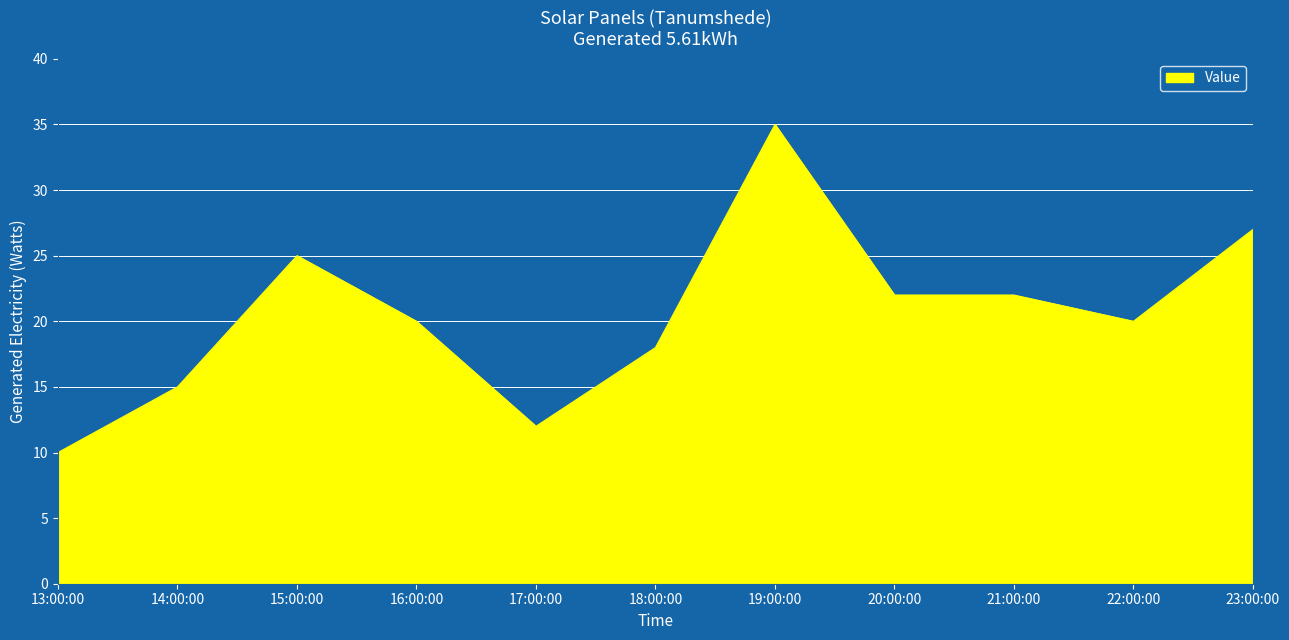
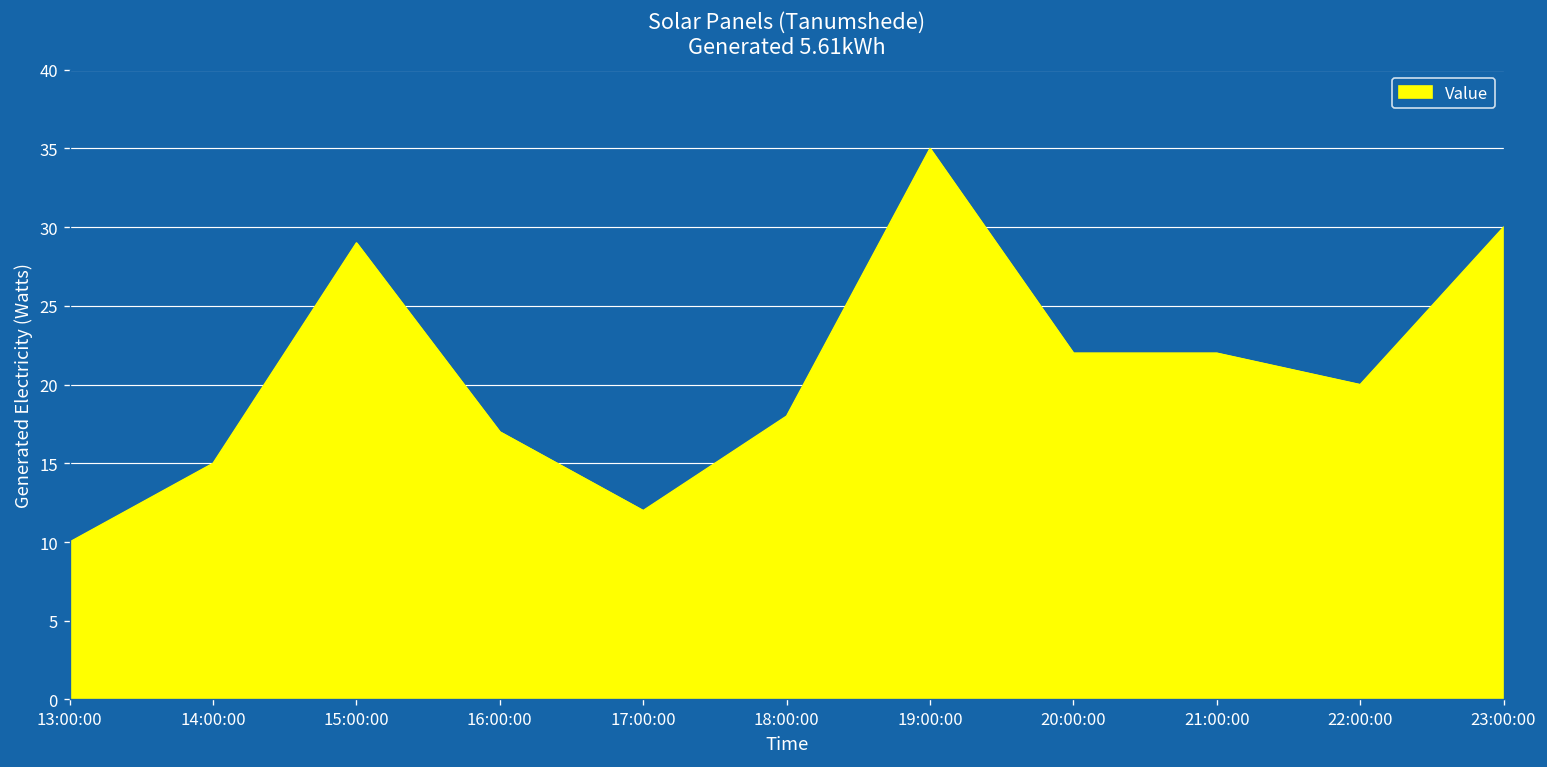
15:00:00: 25 -> 29
16:00:00: 20 -> 17
23:00:00: 27 -> 30
